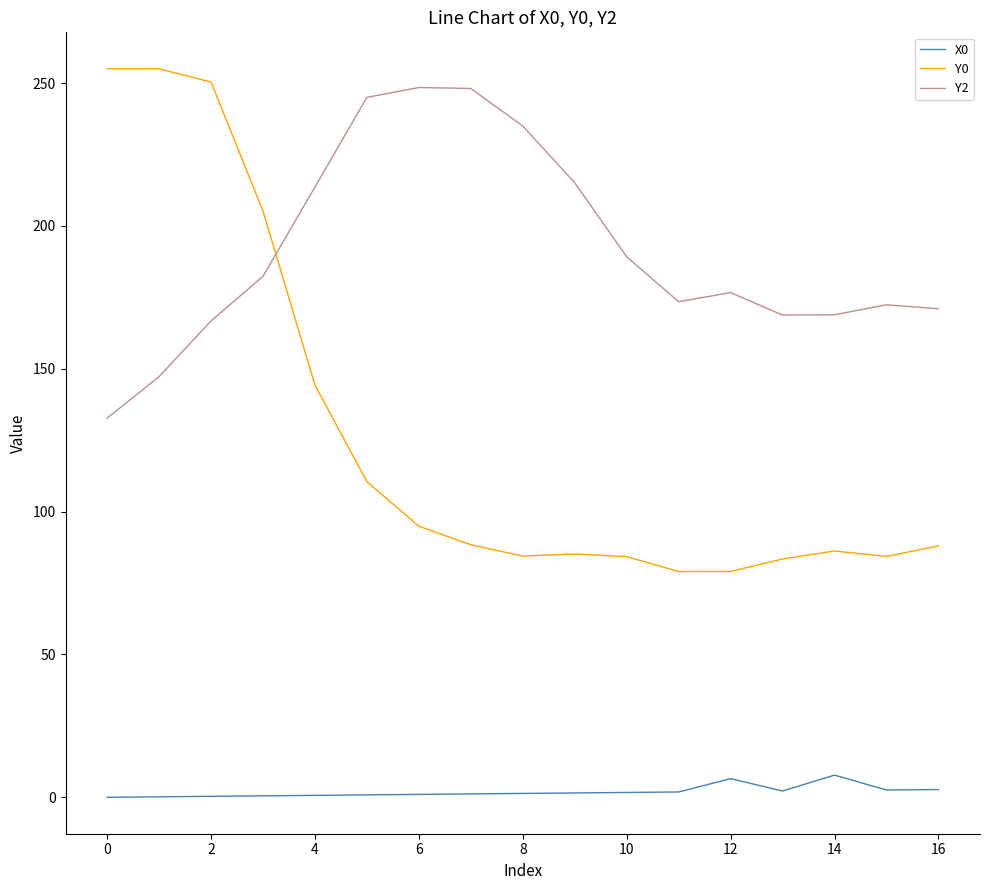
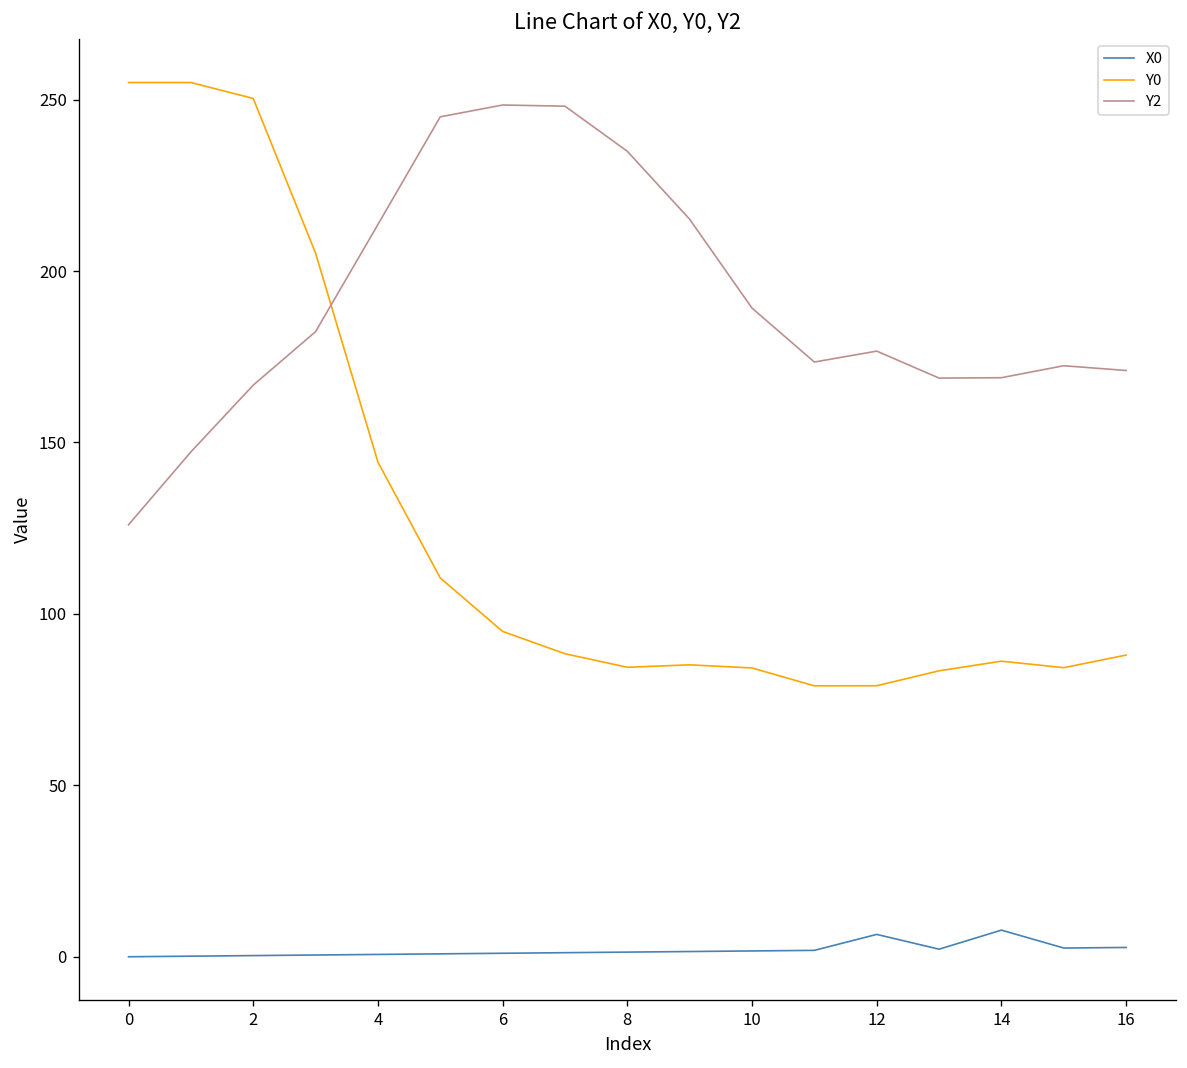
Y2, 0: 133 -> 126
